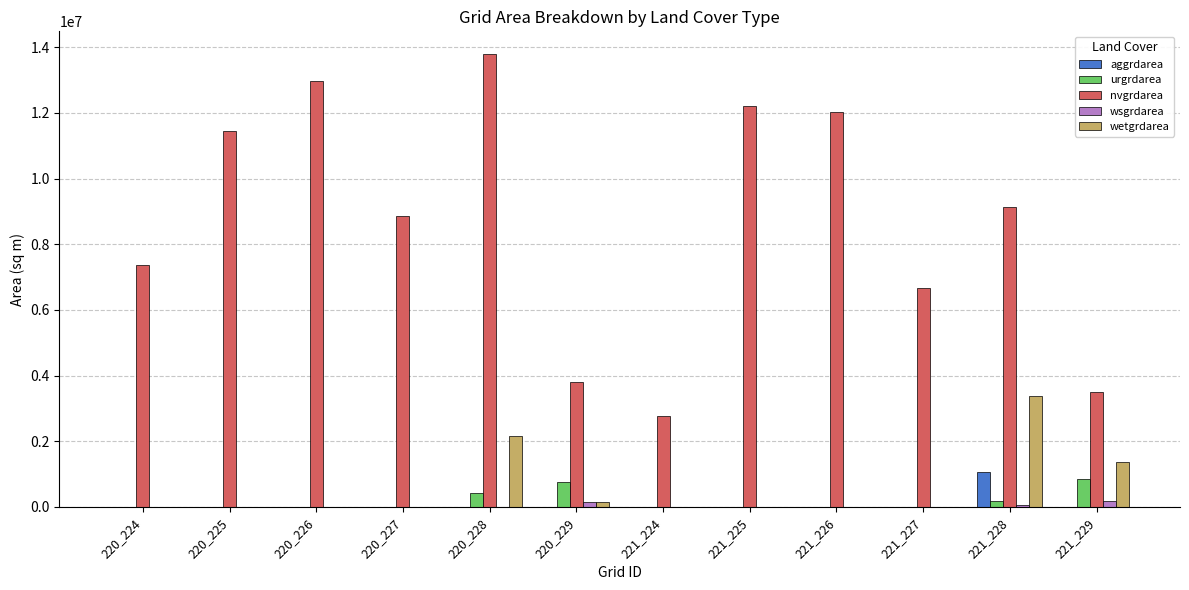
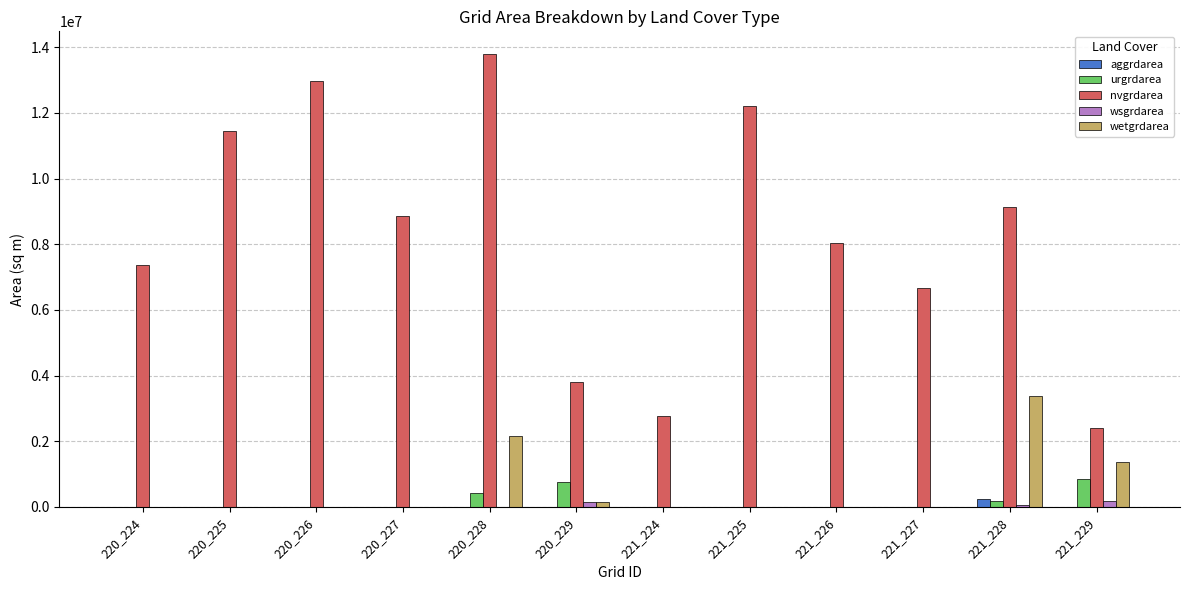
nvgrdarea, 221_226: 12000000 -> 8000000
aggrdarea, 221_228: 1100000 -> 200000
nvgrdarea, 221_229: 3500000 -> 2400000
